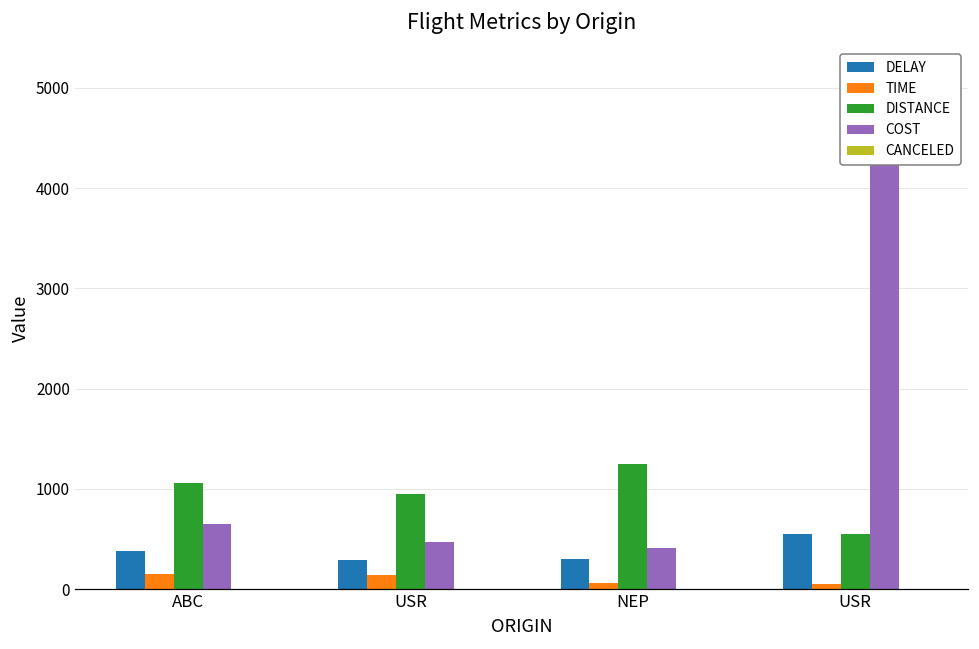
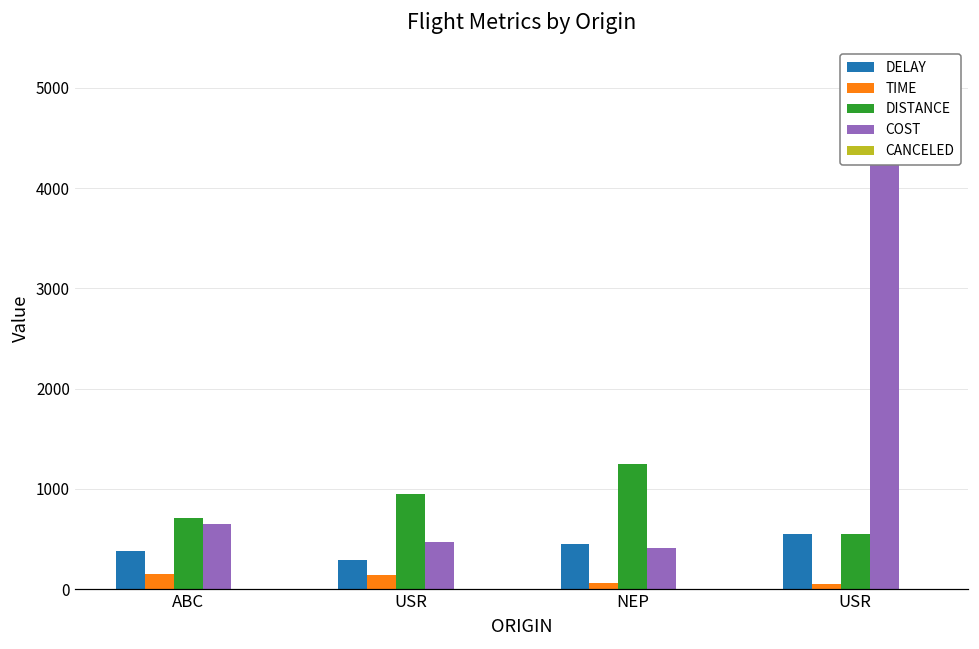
DISTANCE, ABC: 1100 -> 700
DELAY, NEP: 300 -> 500
